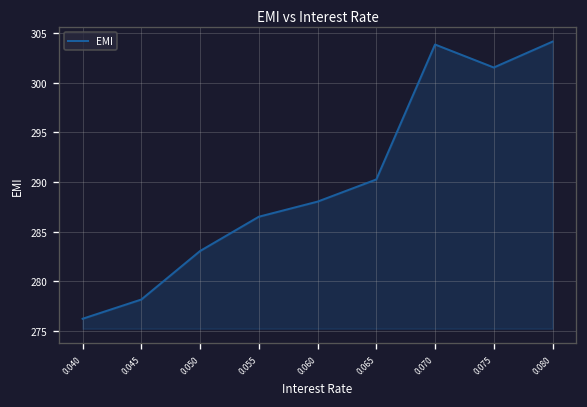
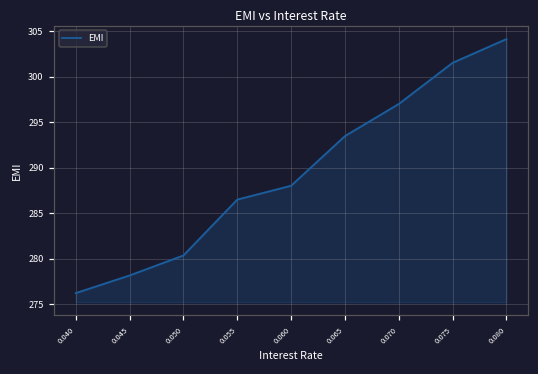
0.050: 283 -> 280
0.065: 290 -> 293
0.070: 304 -> 297
